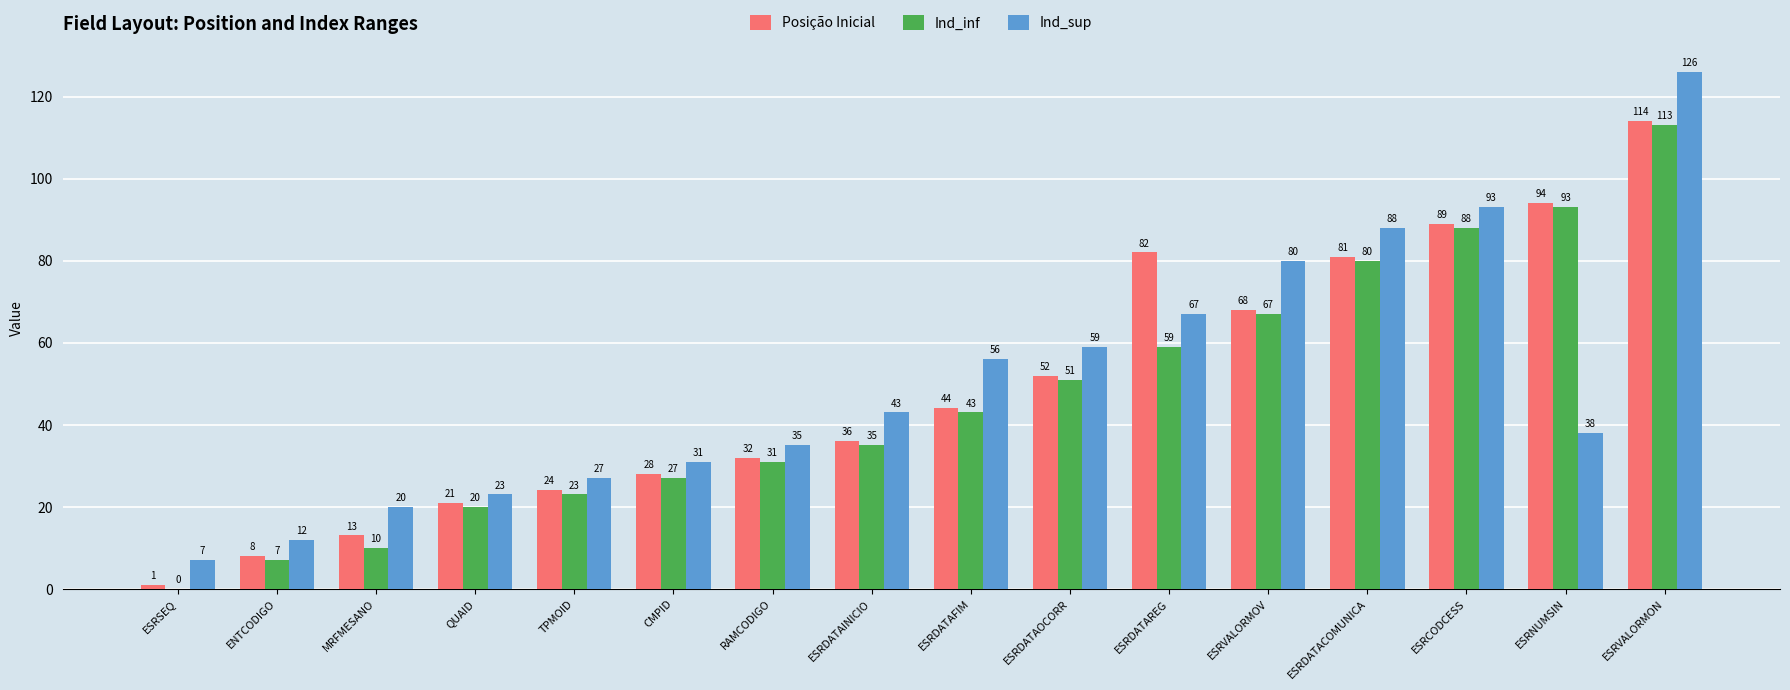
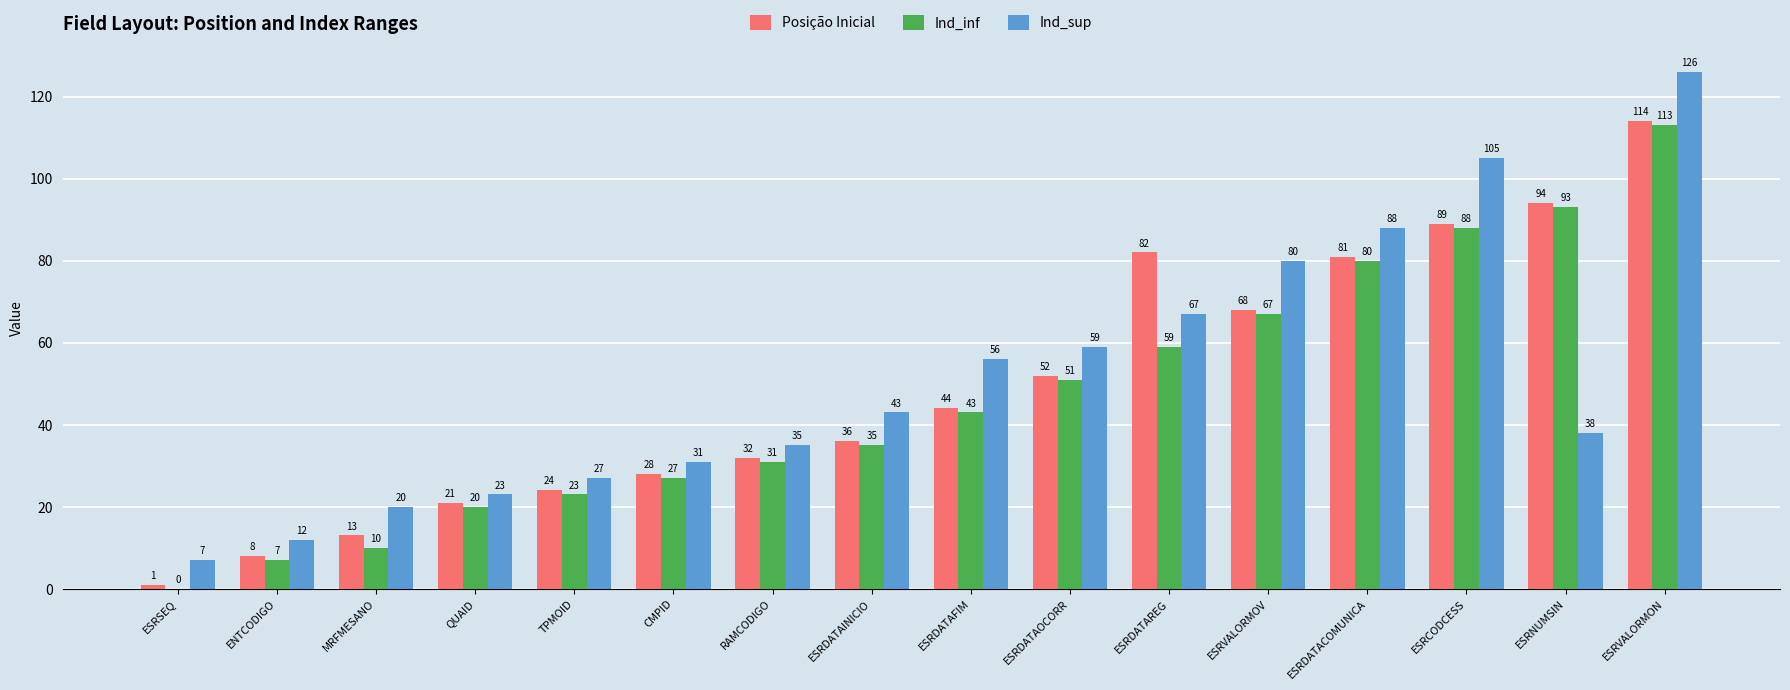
Ind_sup, ESRCODCESS: 93 -> 105
